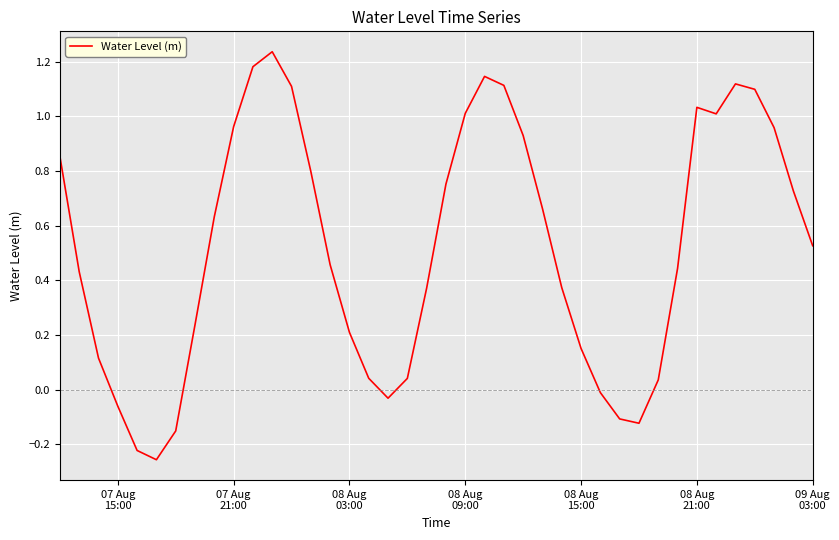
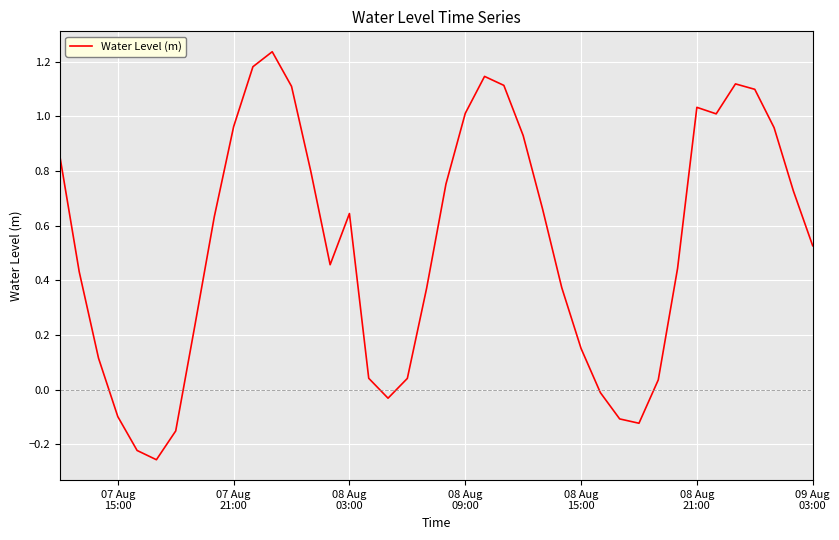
07 Aug 15:00: -0.06 -> -0.10
08 Aug 03:00: 0.21 -> 0.64
